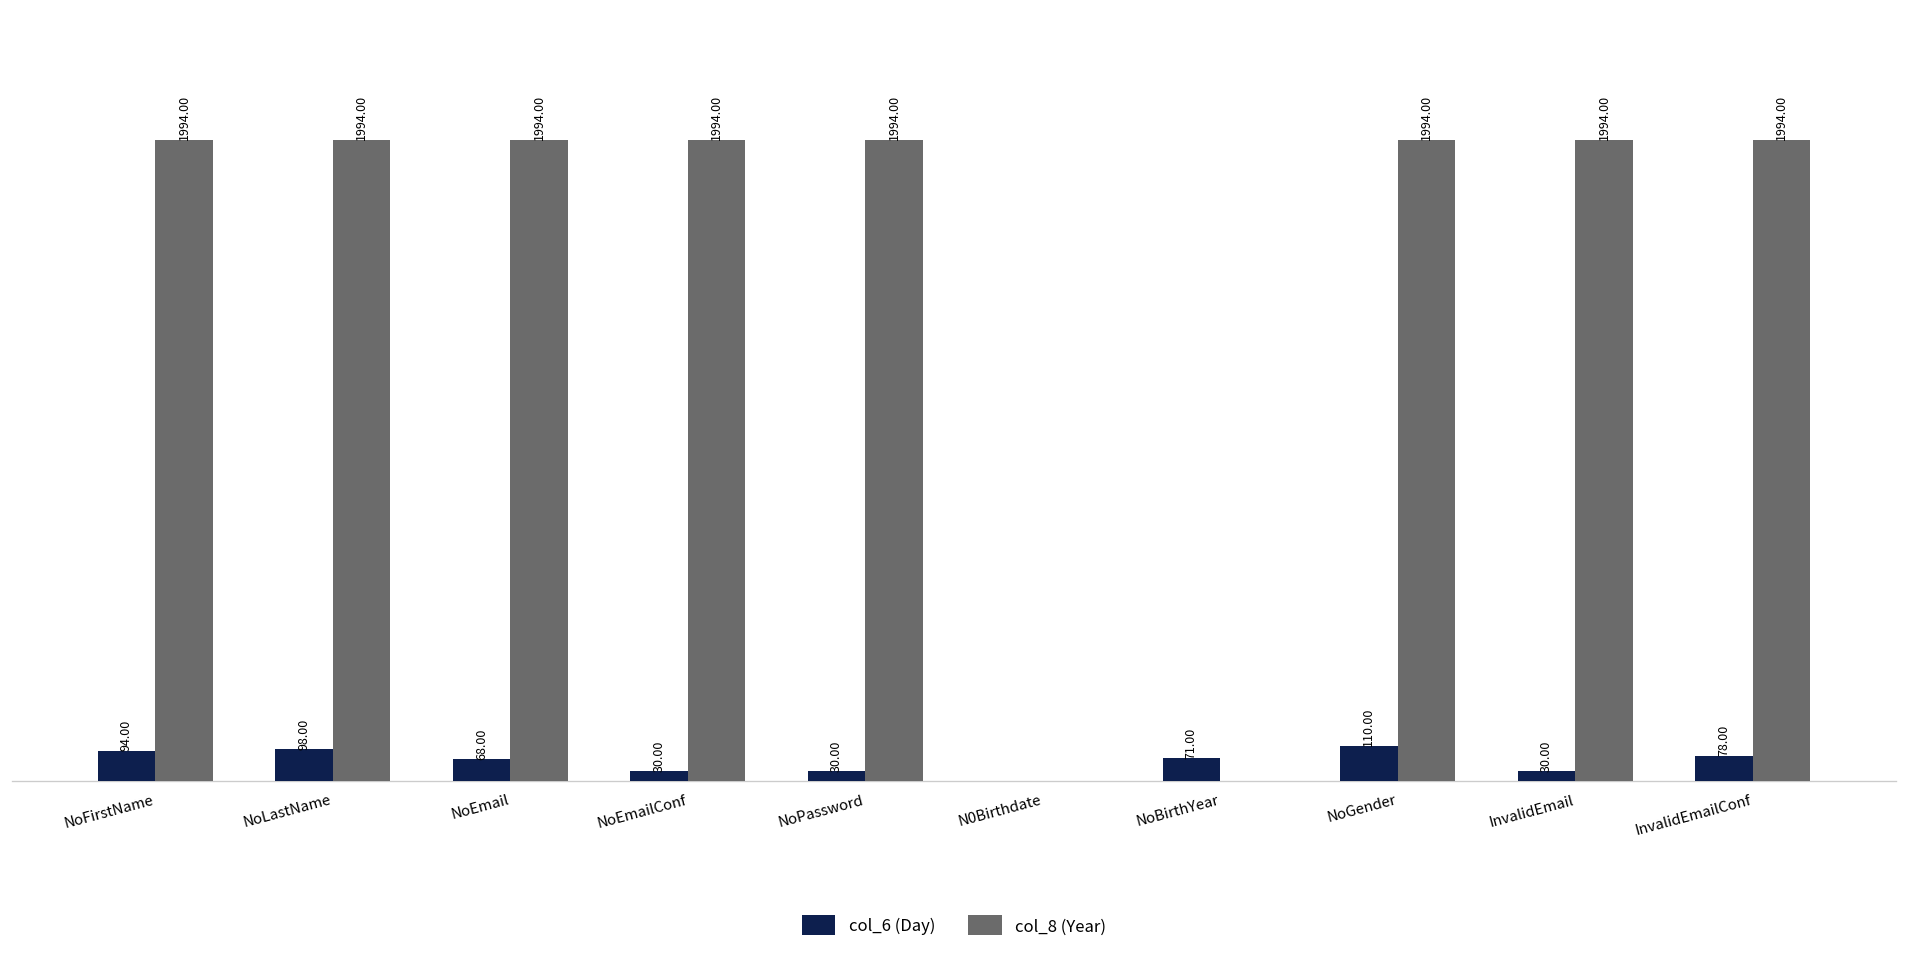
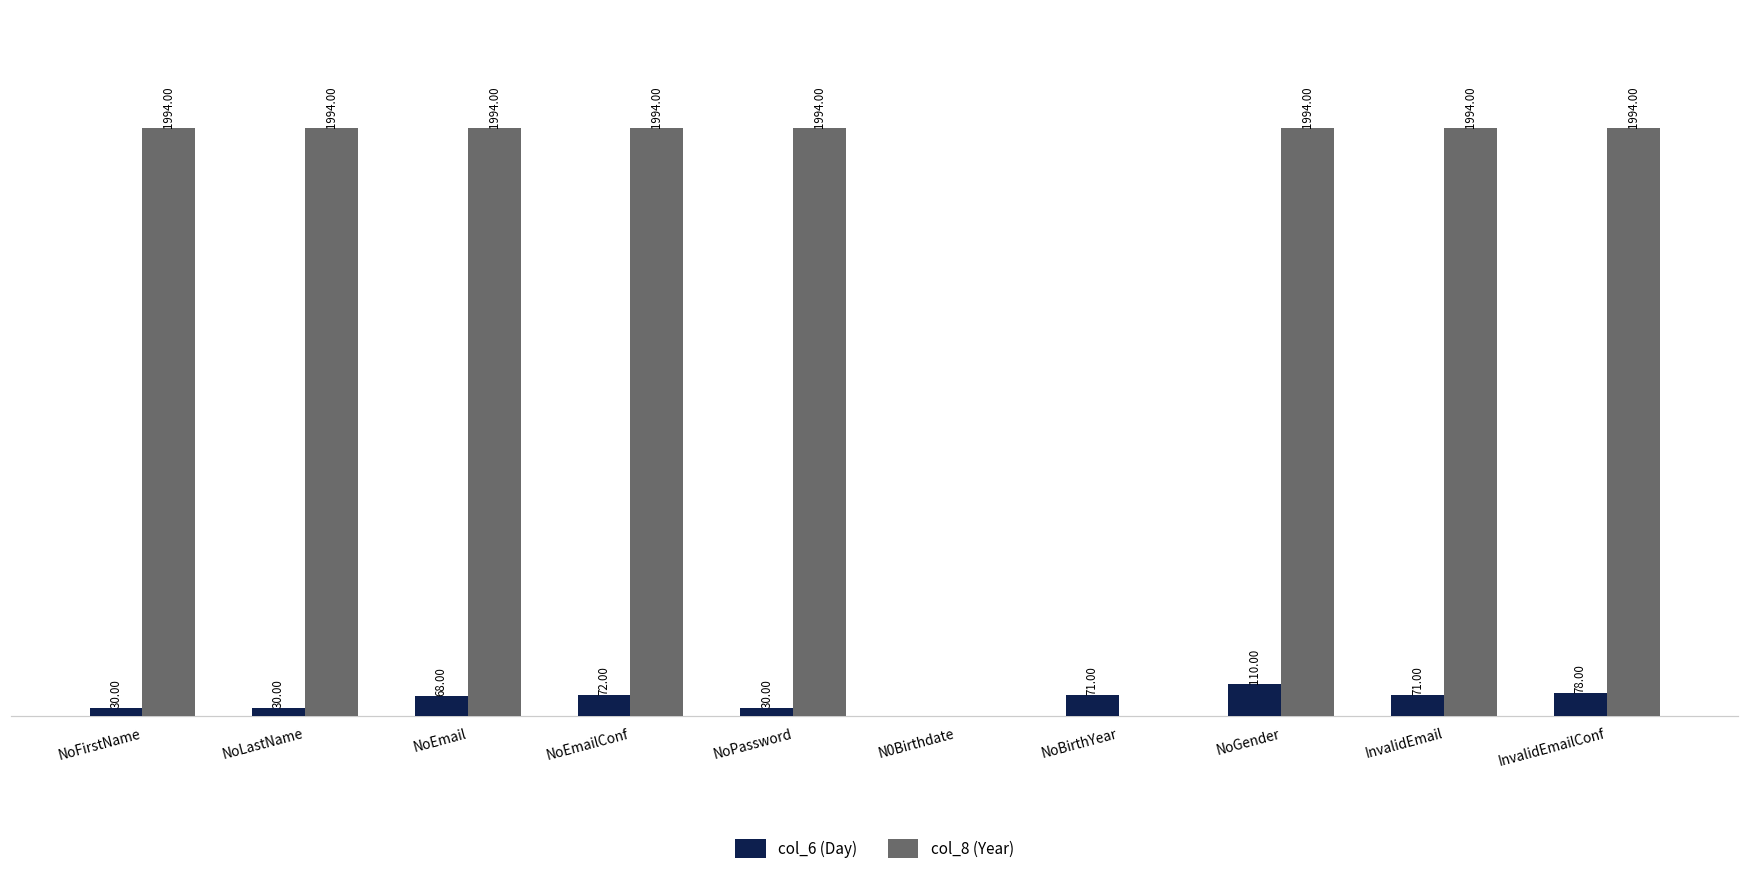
col_6 (Day), NoFirstName: 94.00 -> 30.00
col_6 (Day), NoLastName: 98.00 -> 30.00
col_6 (Day), NoEmailConf: 30.00 -> 72.00
col_6 (Day), InvalidEmail: 30.00 -> 71.00
